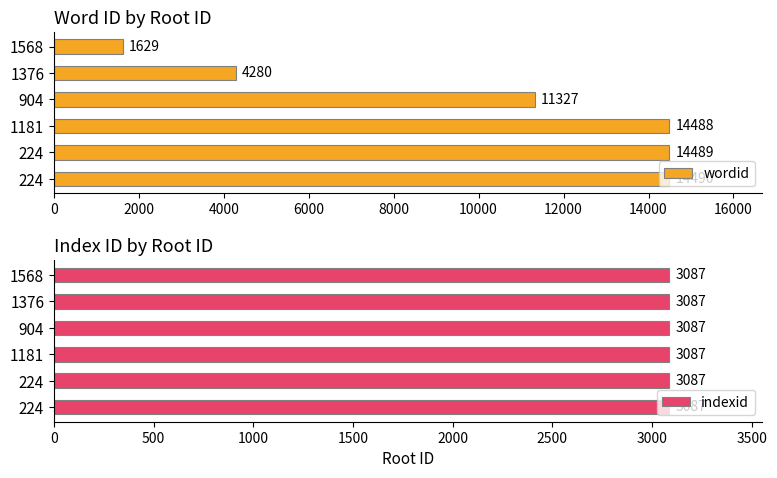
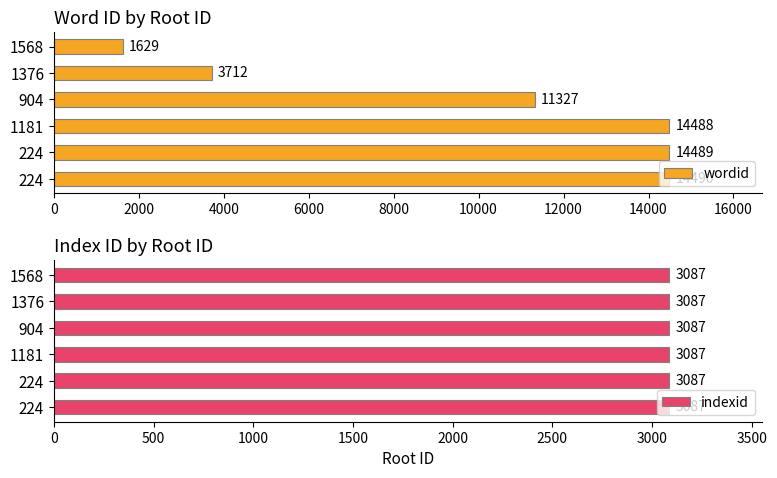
Word ID by Root ID, 1376: 4280 -> 3712
